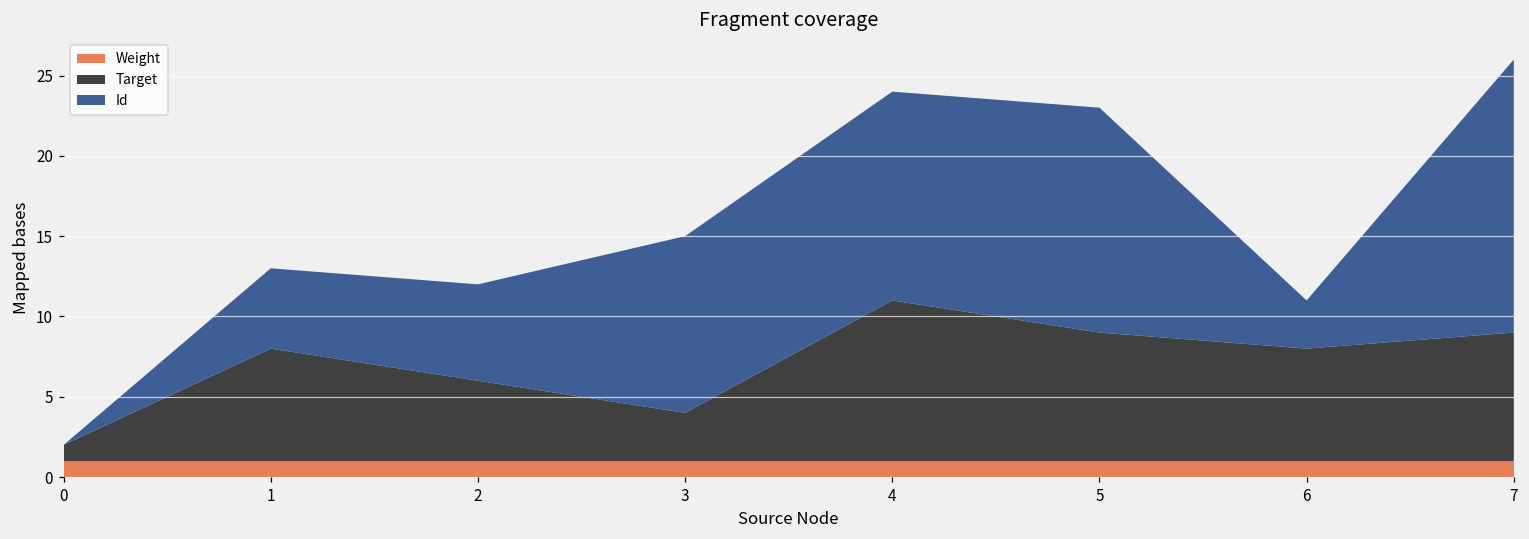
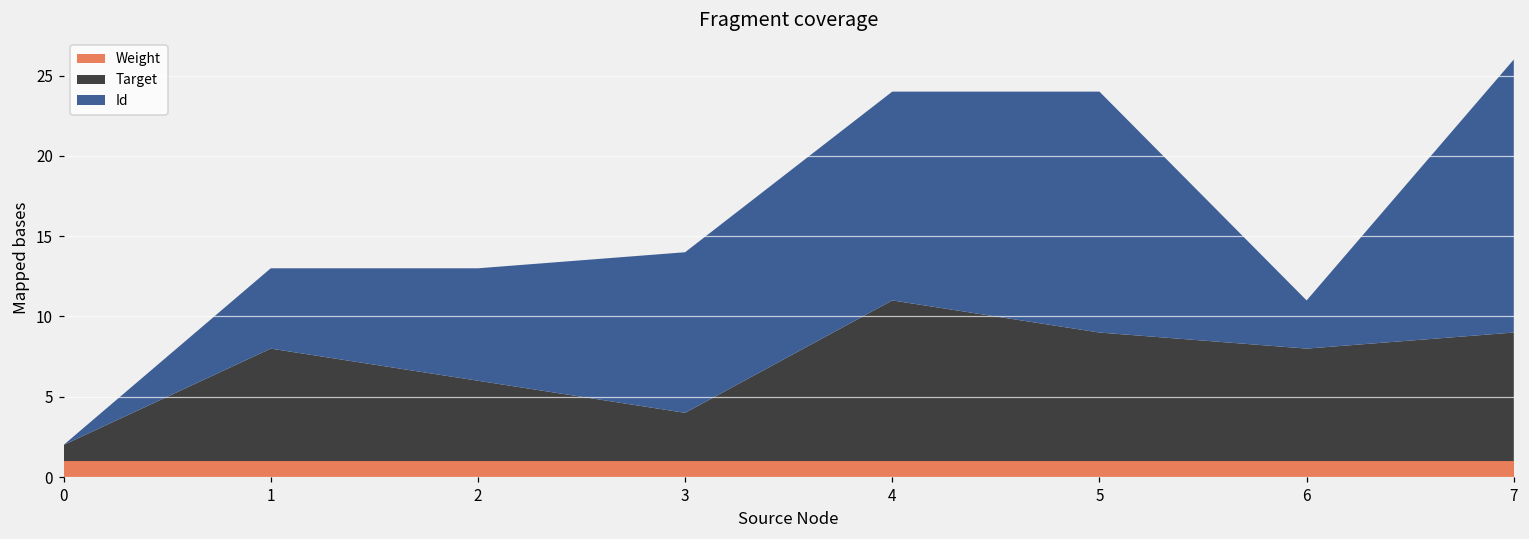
Id, 2: 6 -> 7
Id, 3: 11 -> 10
Id, 5: 14 -> 15
